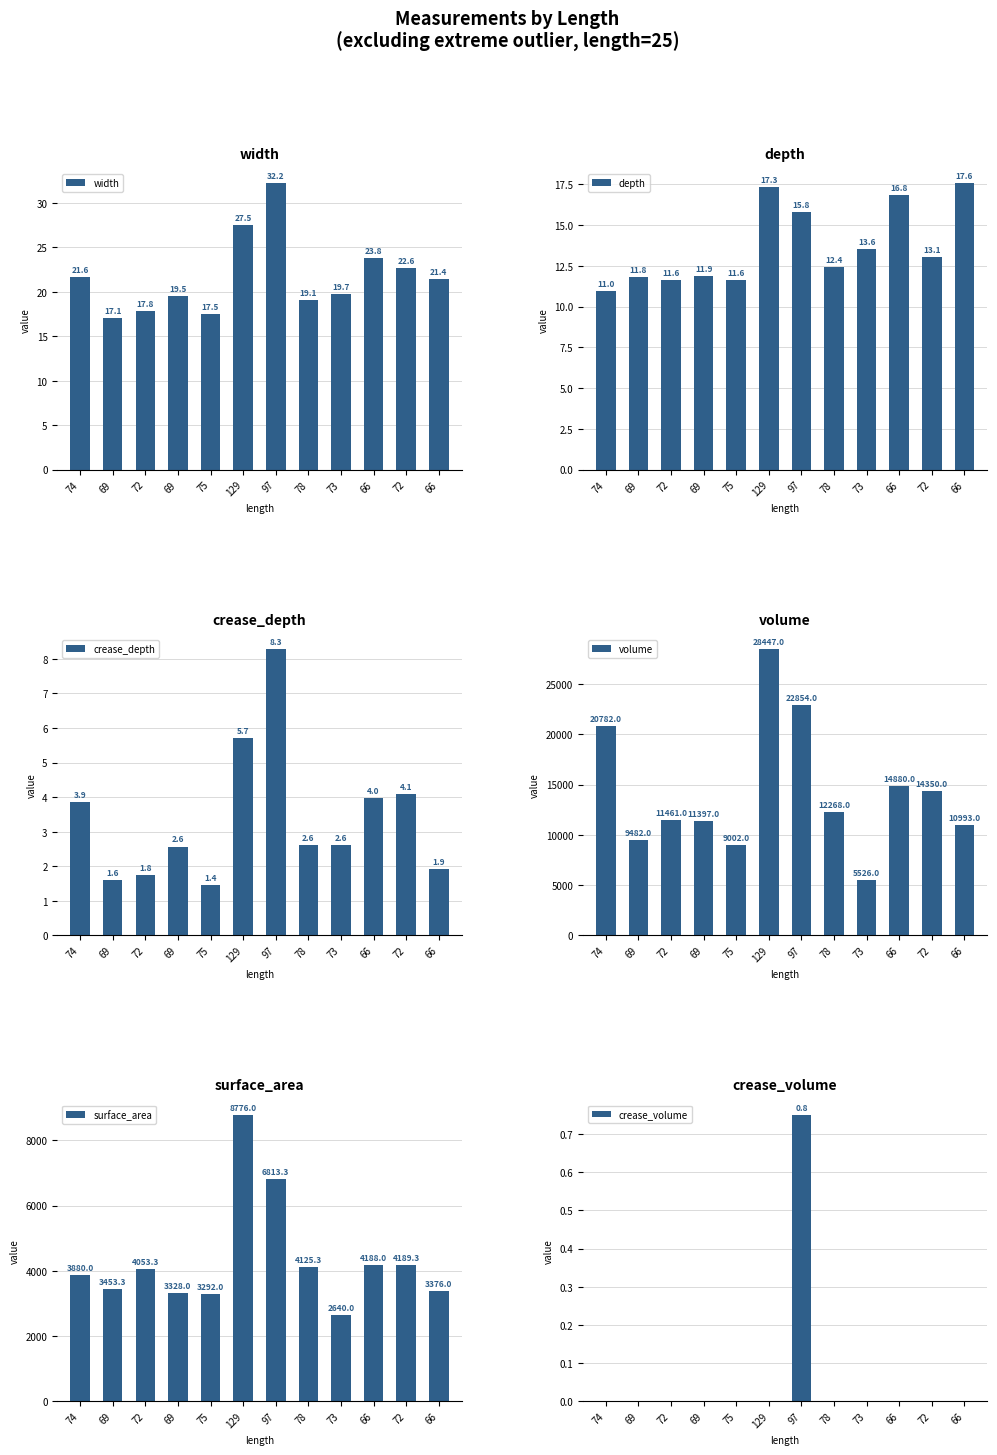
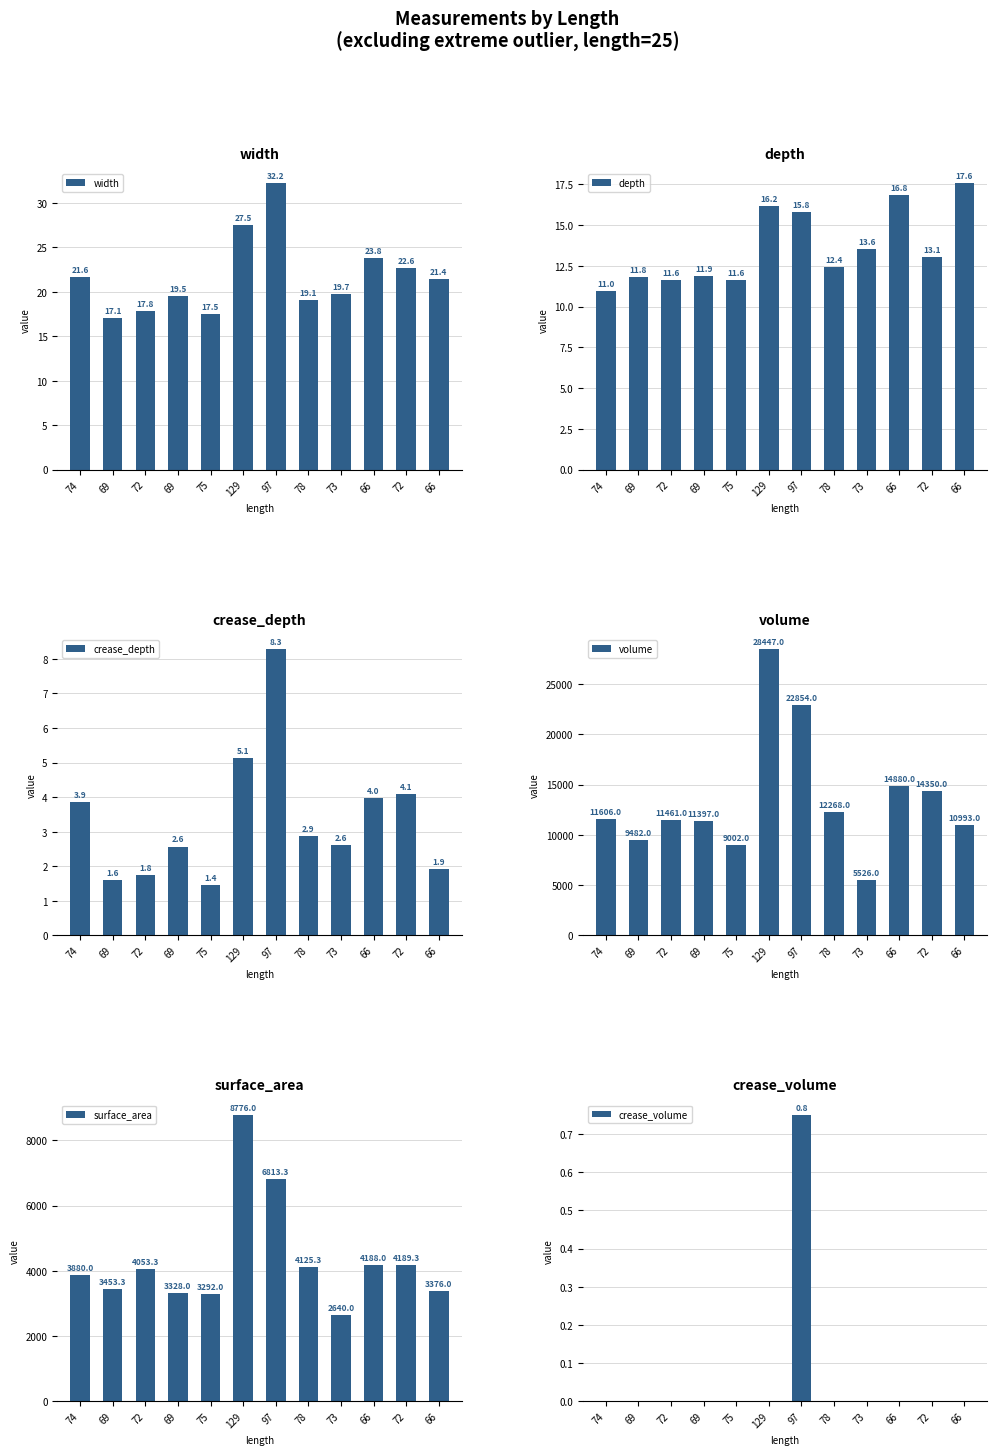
depth, 129: 17.3 -> 16.2
crease_depth, 129: 5.7 -> 5.1
crease_depth, 78: 2.6 -> 2.9
volume, 74: 20782.0 -> 11606.0
